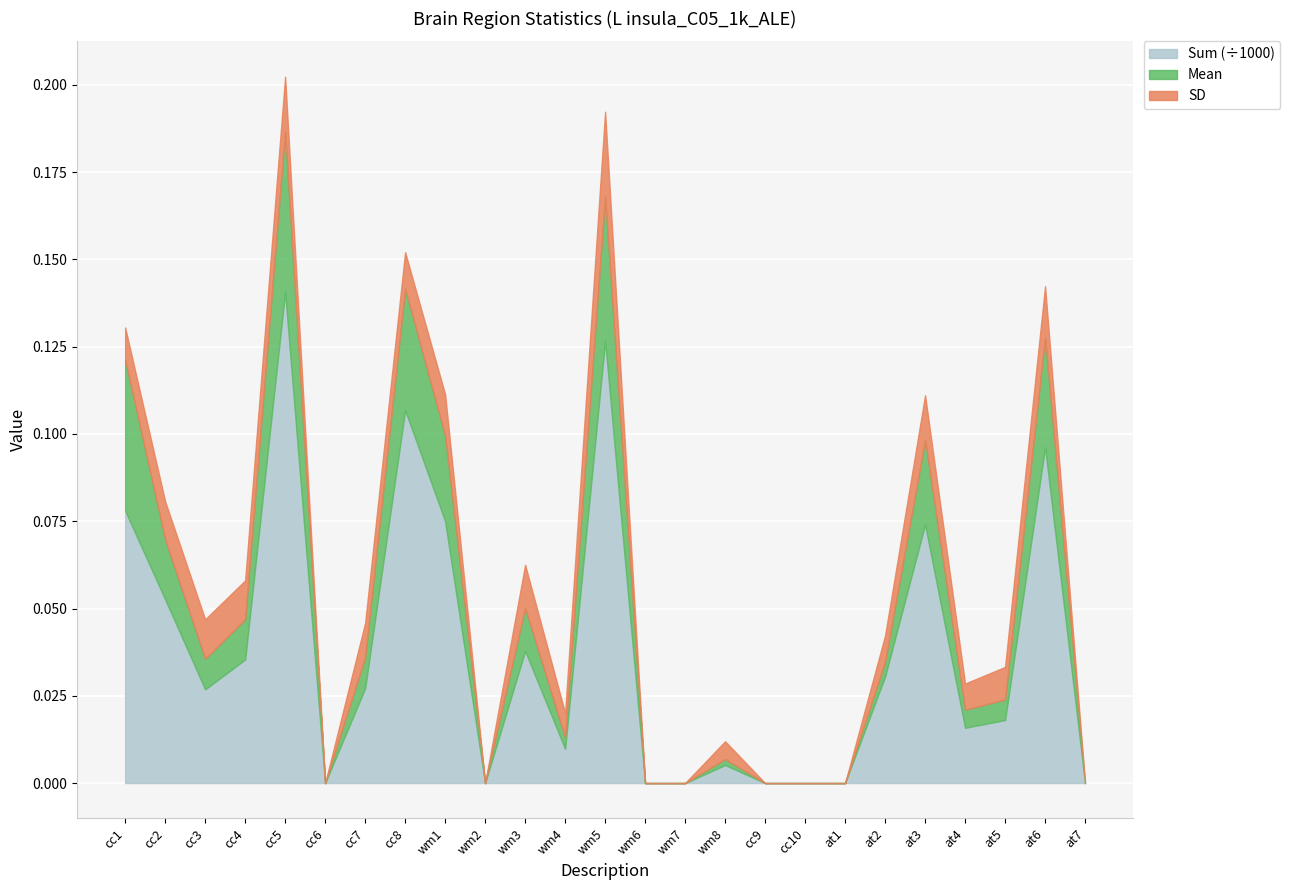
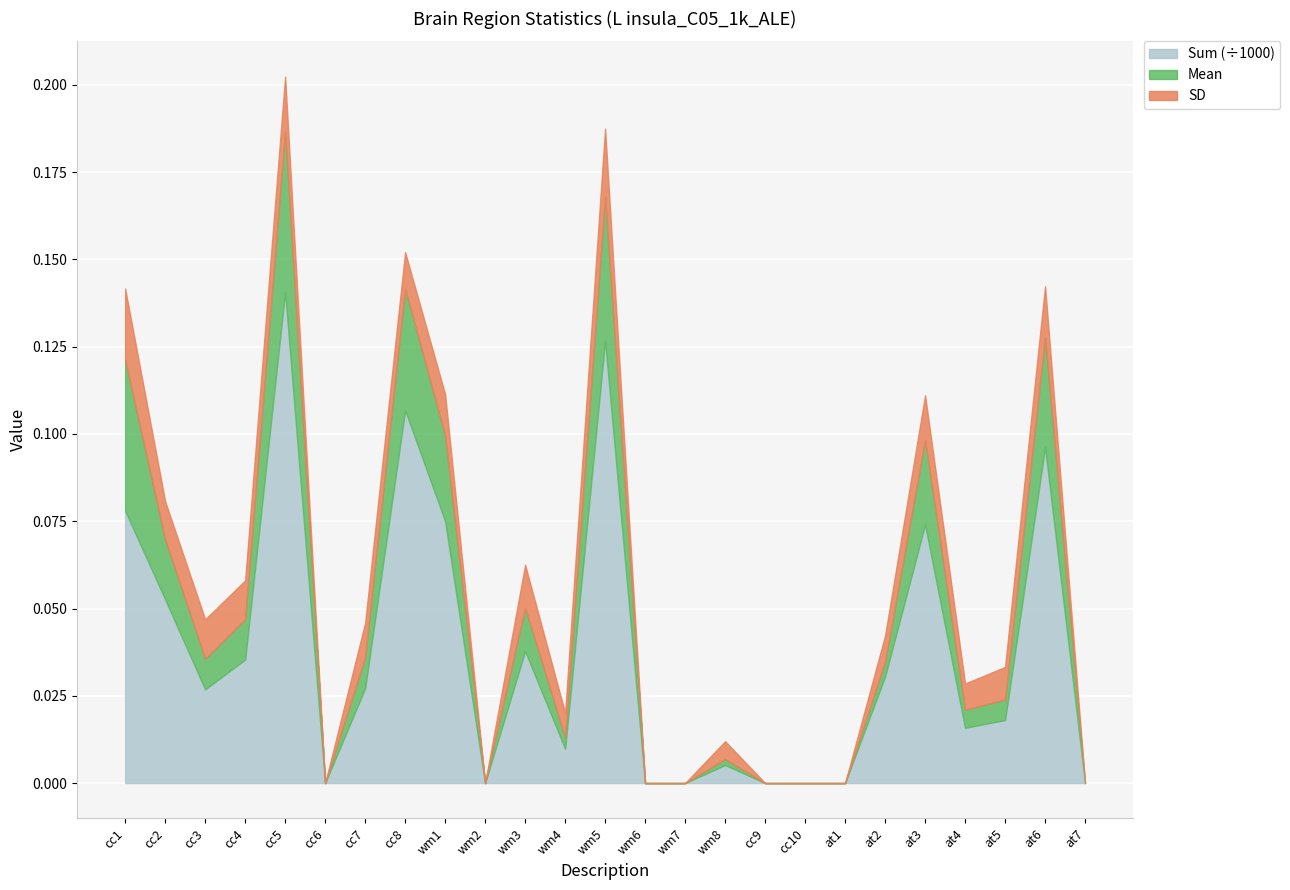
SD, cc1: 0.009 -> 0.020
SD, wm5: 0.024 -> 0.019
